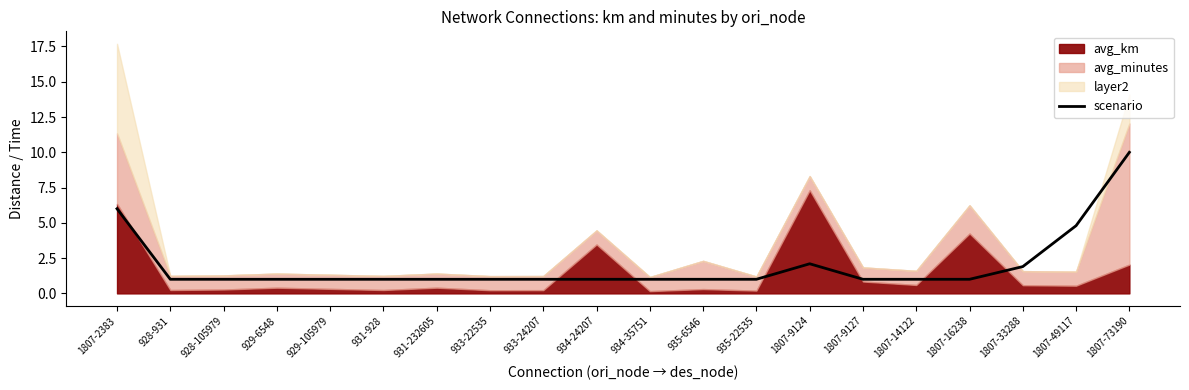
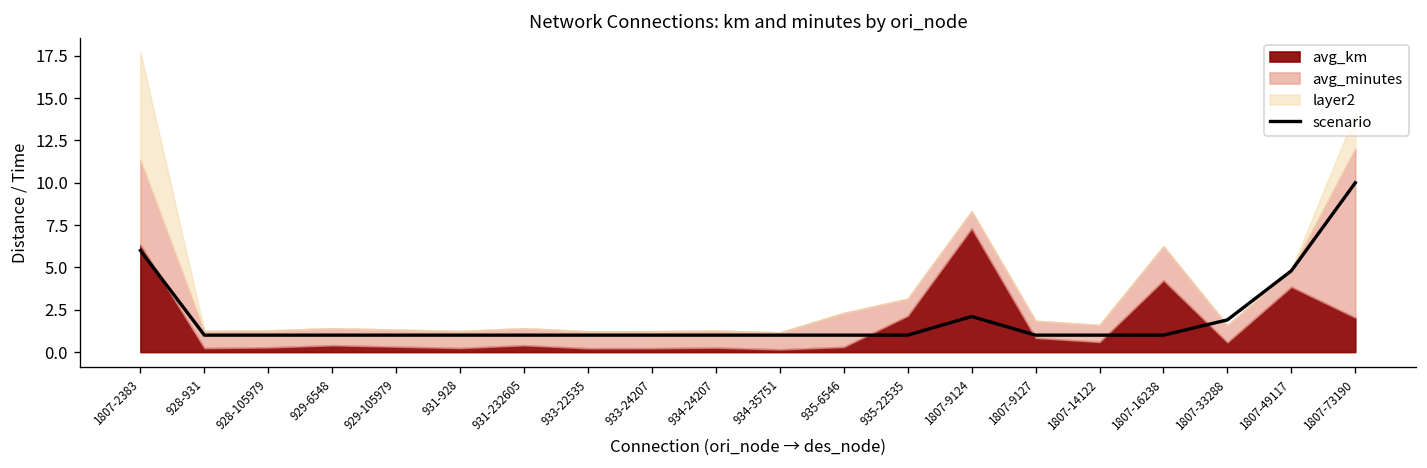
avg_km, 934-24207: 3.5 -> 0.3
avg_km, 935-22535: 0.2 -> 2.1
avg_km, 1807-49117: 0.5 -> 3.9
